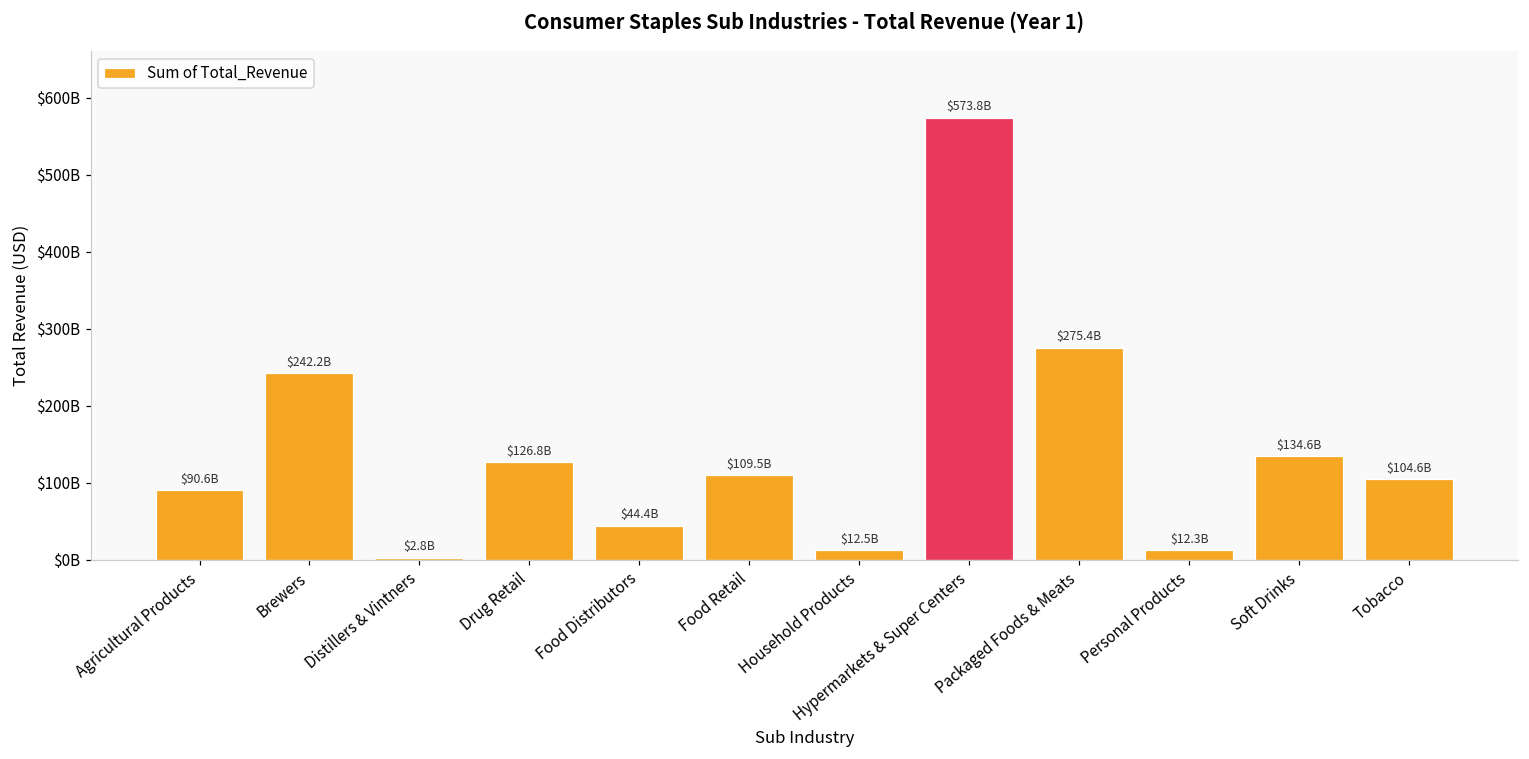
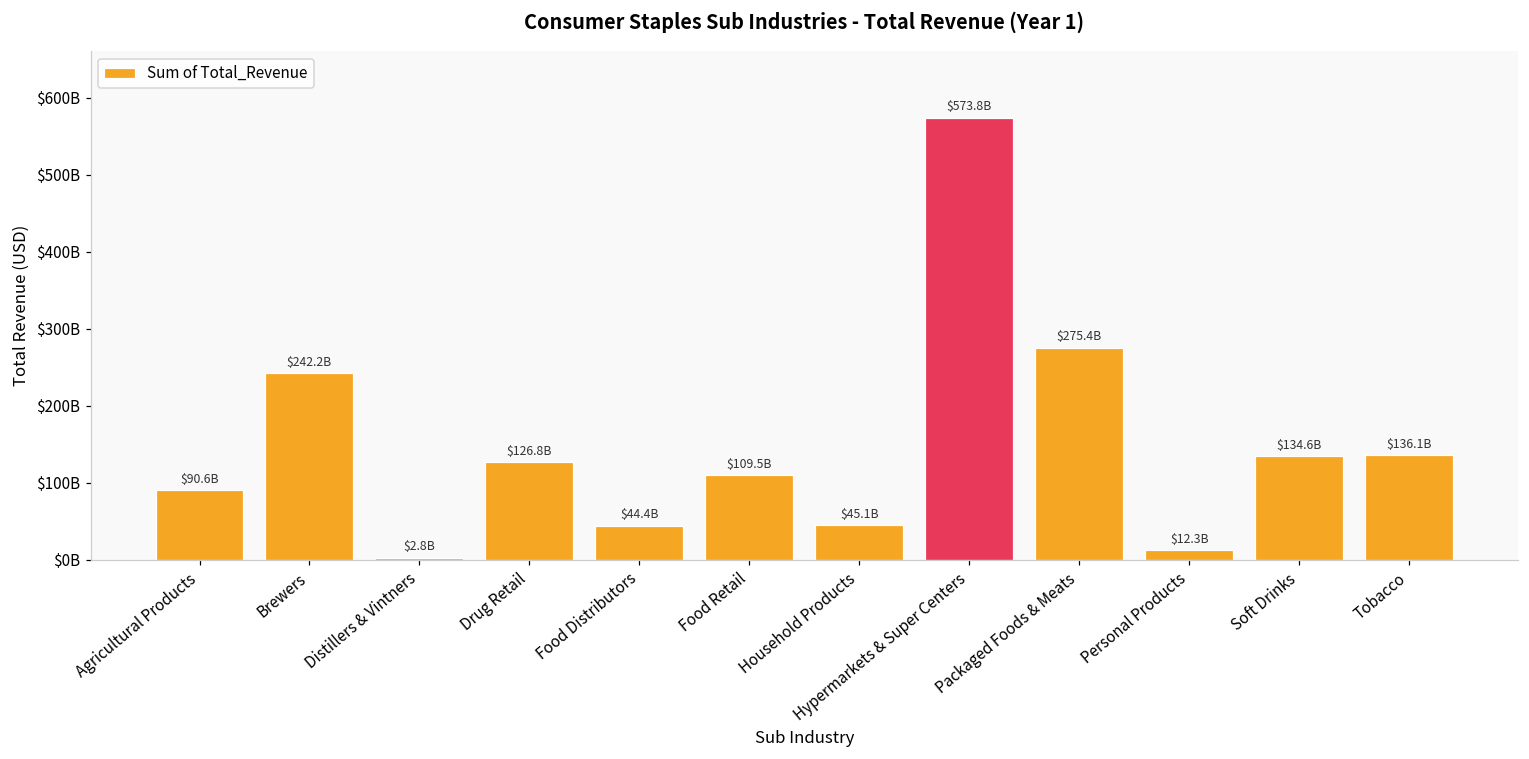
Household Products: $12.5B -> $45.1B
Tobacco: $104.6B -> $136.1B
